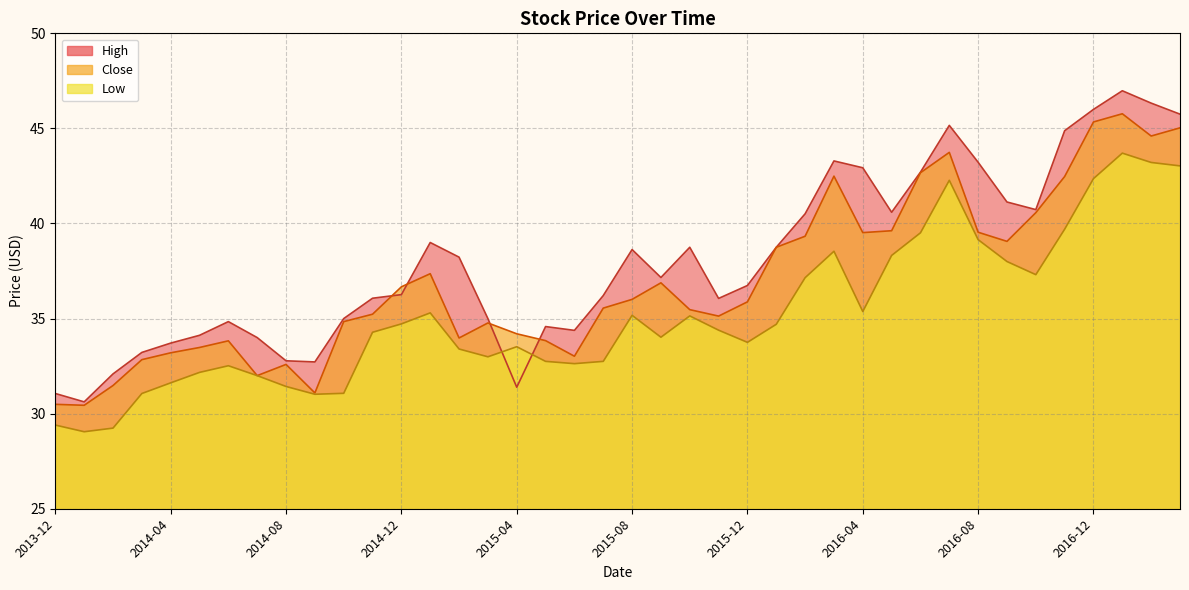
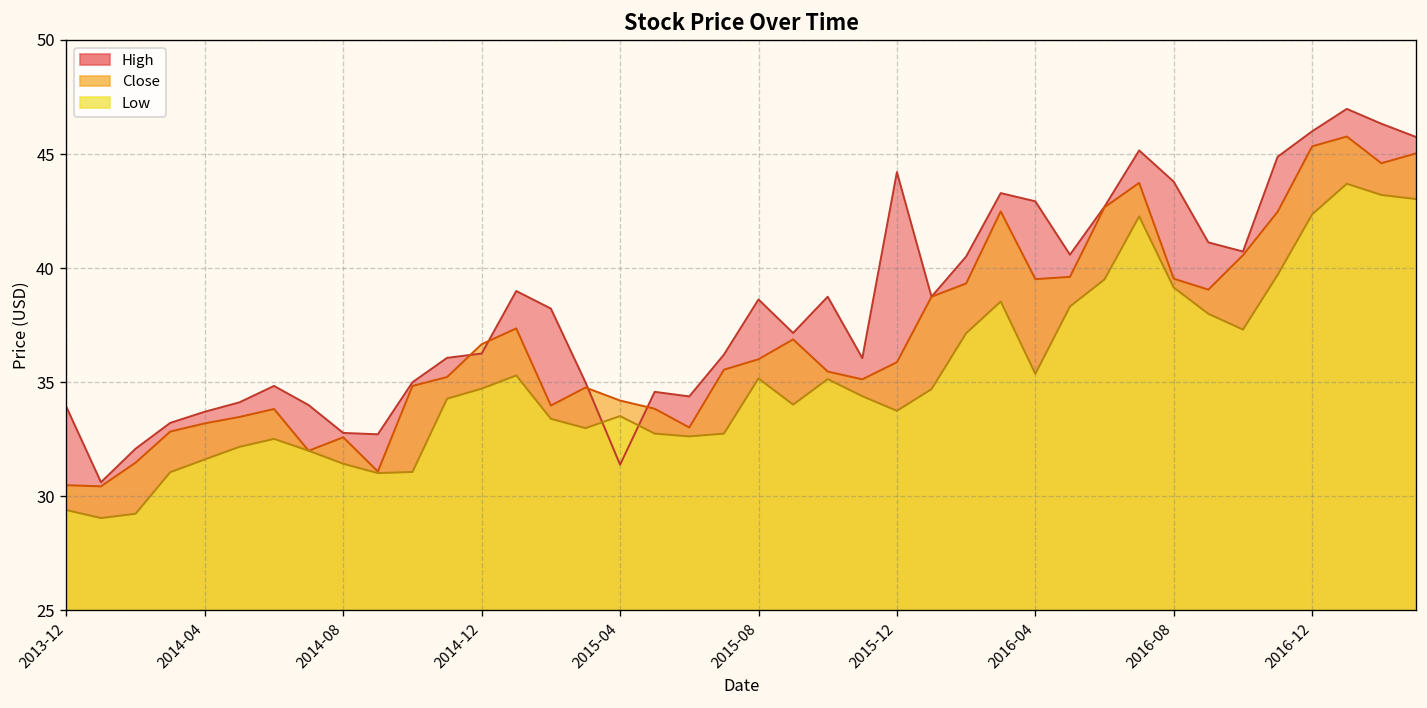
High, 2013-12: 31.1 -> 33.9
High, 2015-12: 36.7 -> 44.2
High, 2016-08: 43.2 -> 43.8
